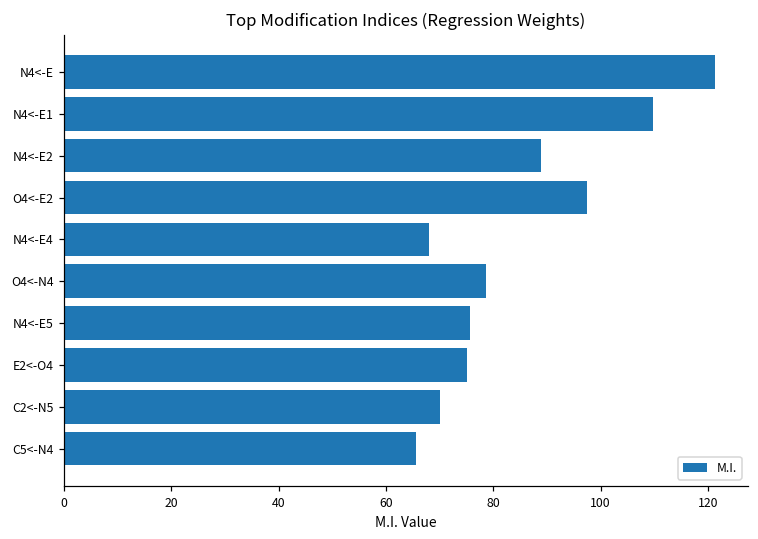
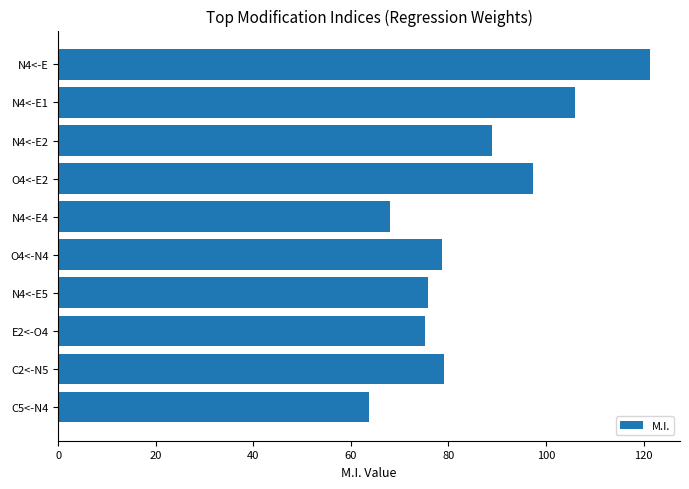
N4<-E1: 110 -> 106
C2<-N5: 70 -> 79
C5<-N4: 66 -> 64
